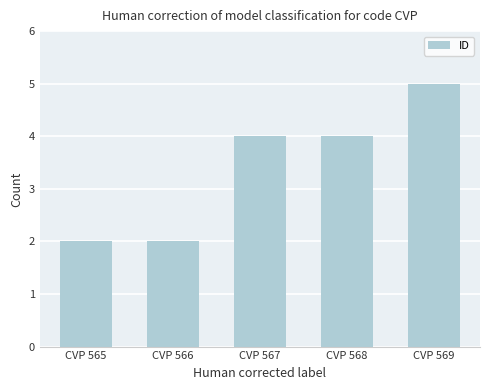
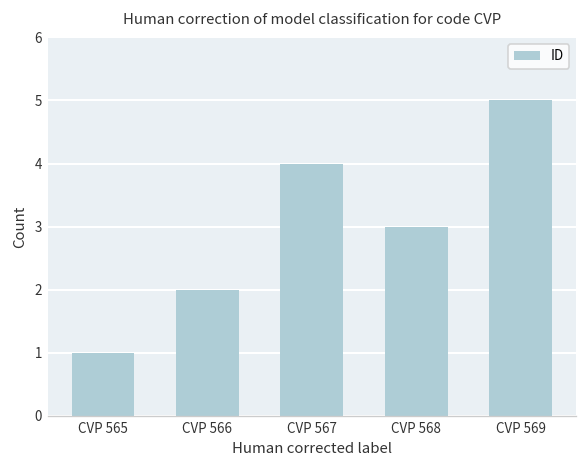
CVP 565: 2 -> 1
CVP 568: 4 -> 3
